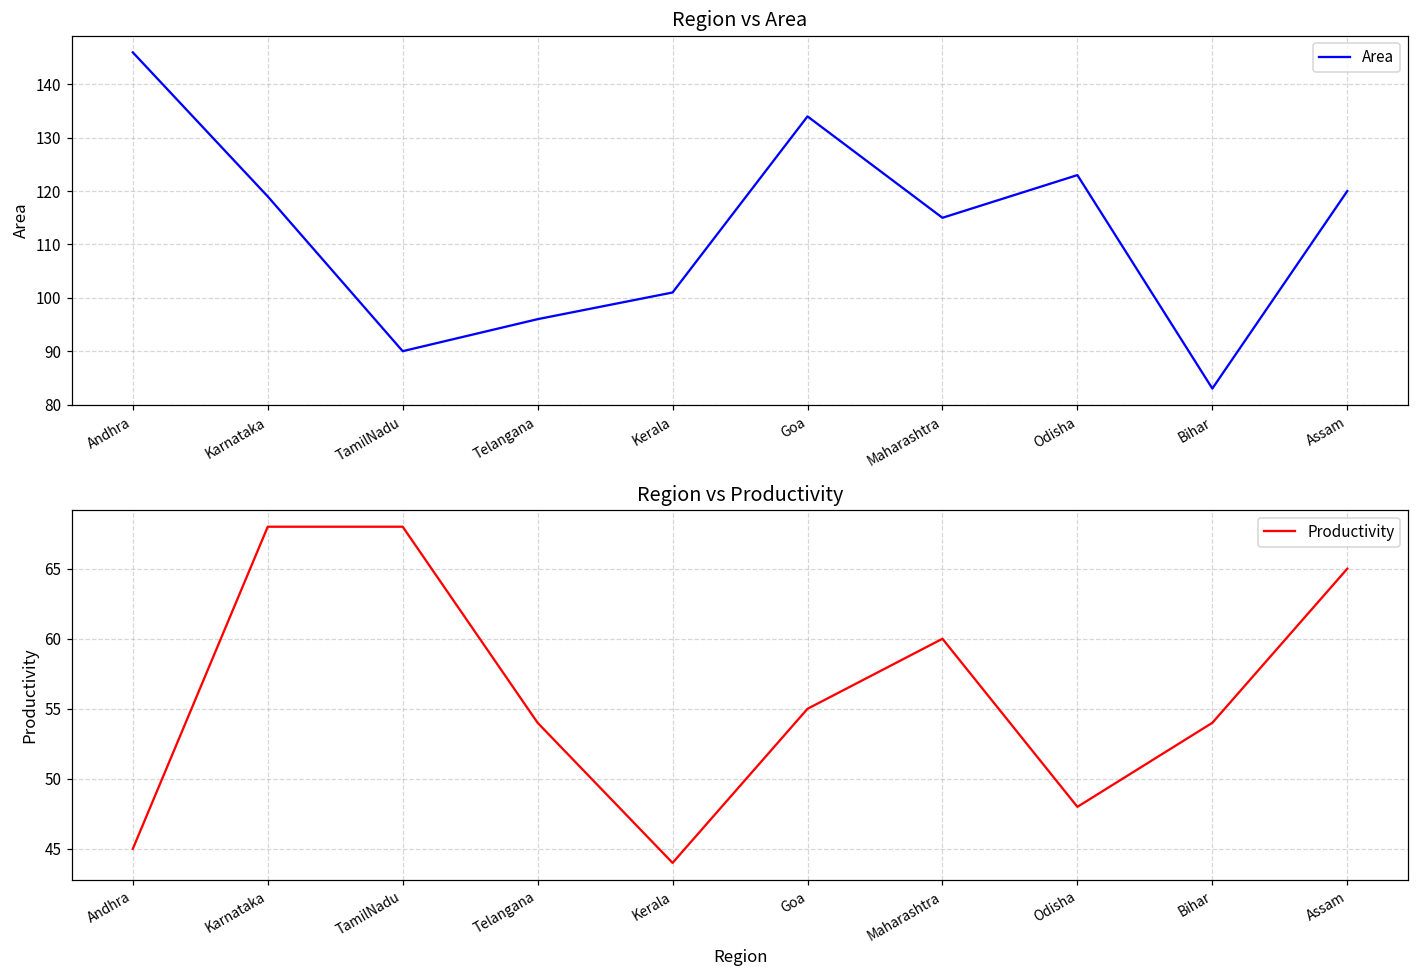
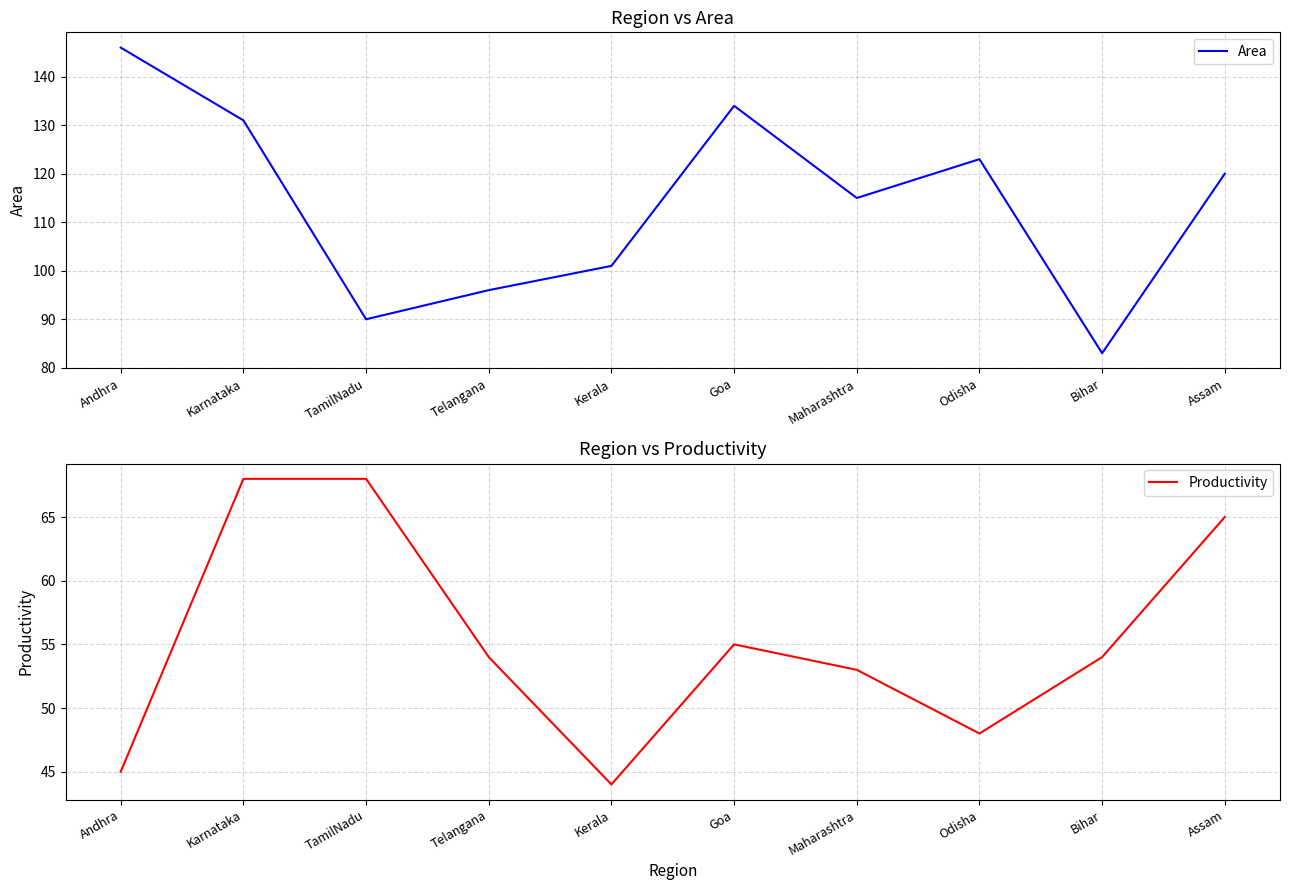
Region vs Area, Karnataka: 119 -> 131
Region vs Productivity, Maharashtra: 60 -> 53
